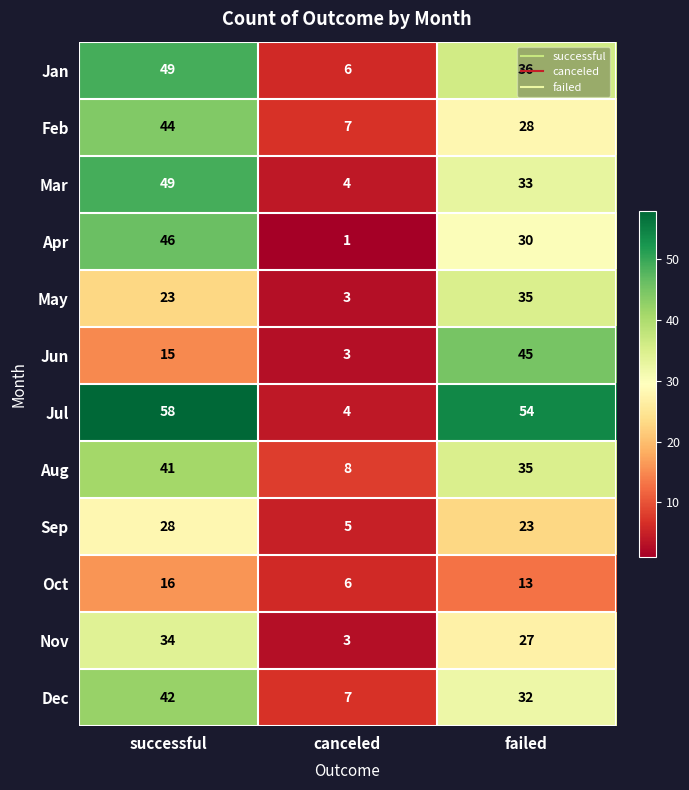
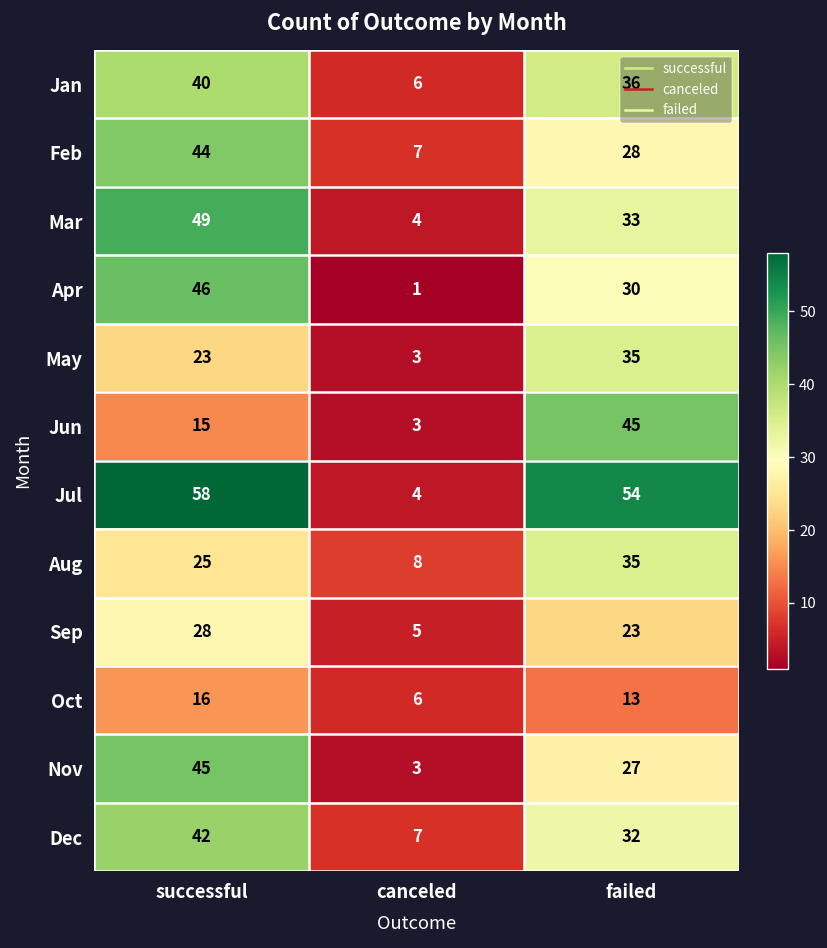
Jan, successful: 49 -> 40
Aug, successful: 41 -> 25
Nov, successful: 34 -> 45
